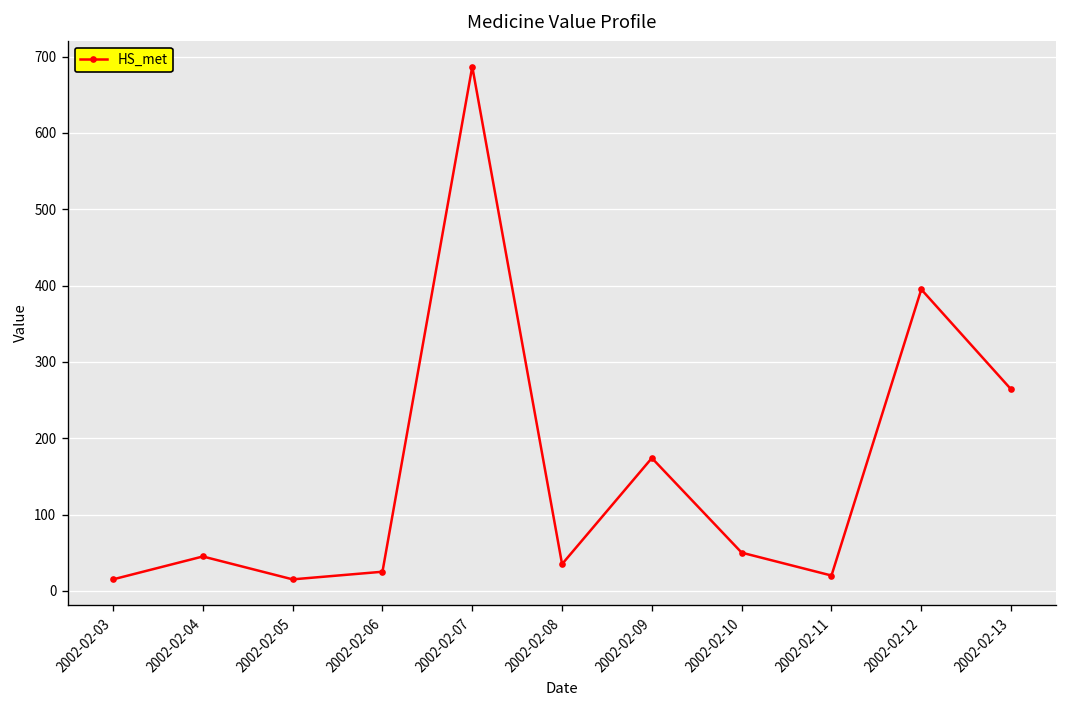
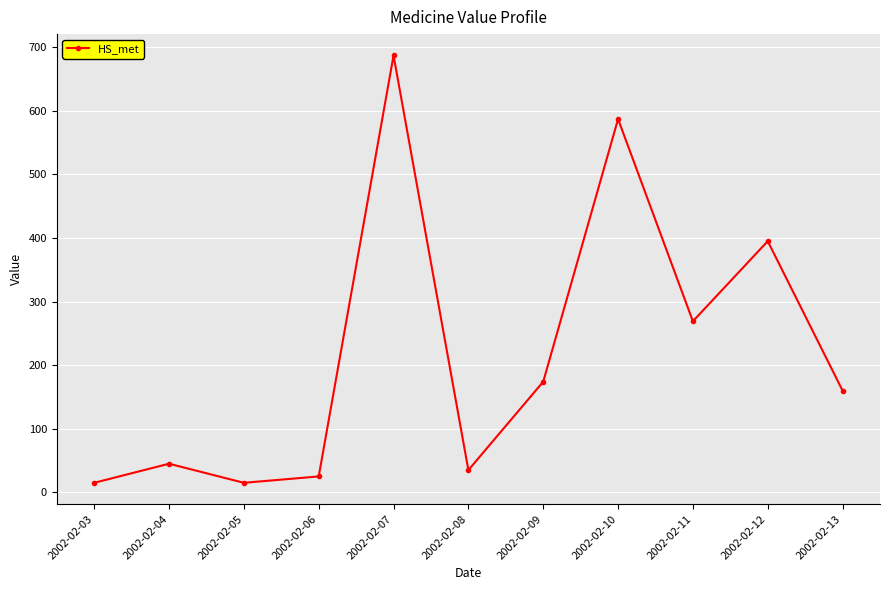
2002-02-10: 50 -> 590
2002-02-11: 20 -> 270
2002-02-13: 260 -> 160
